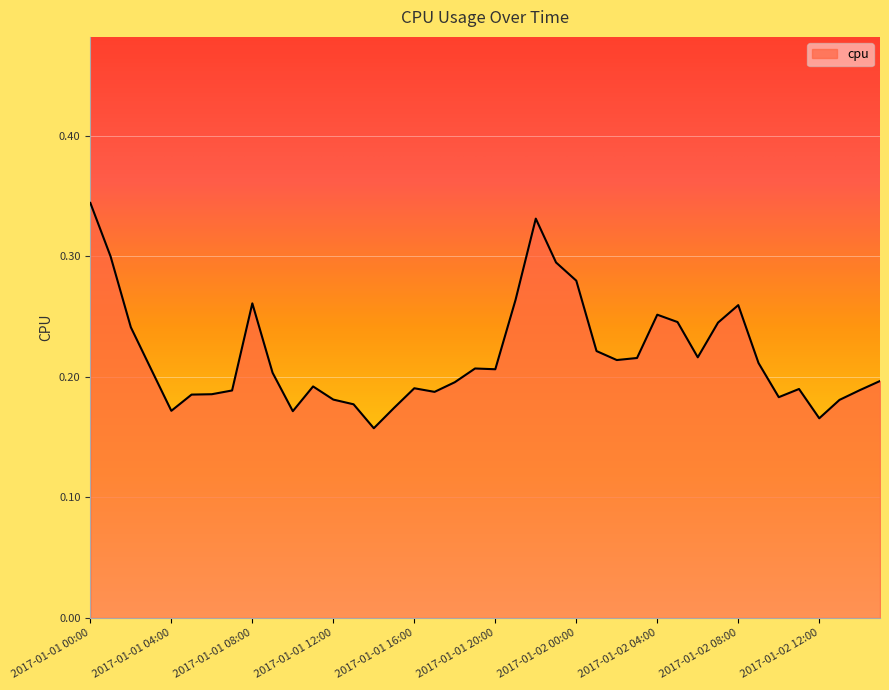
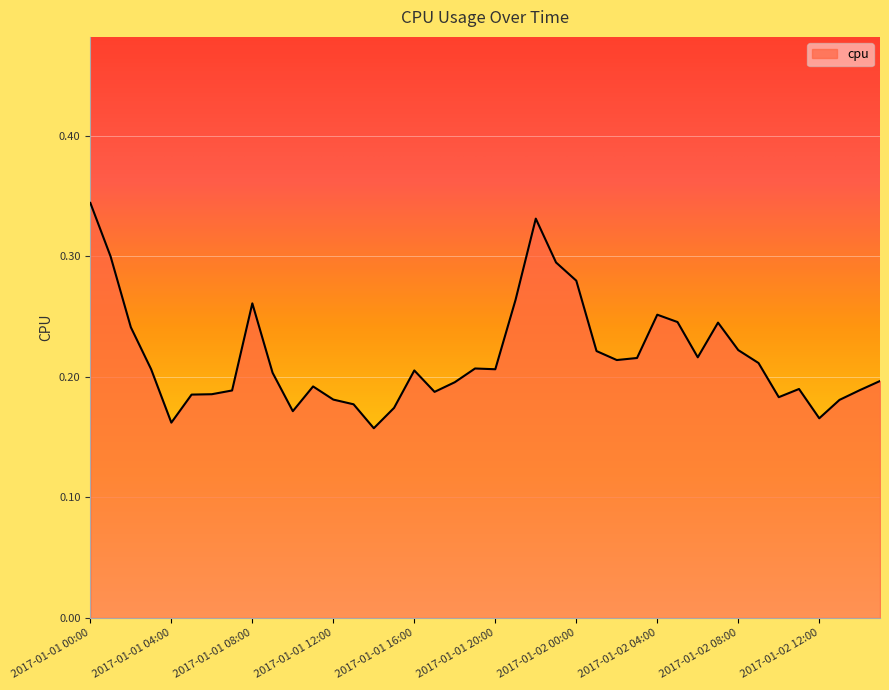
2017-01-01 04:00: 0.172 -> 0.162
2017-01-01 16:00: 0.190 -> 0.205
2017-01-02 08:00: 0.259 -> 0.222
